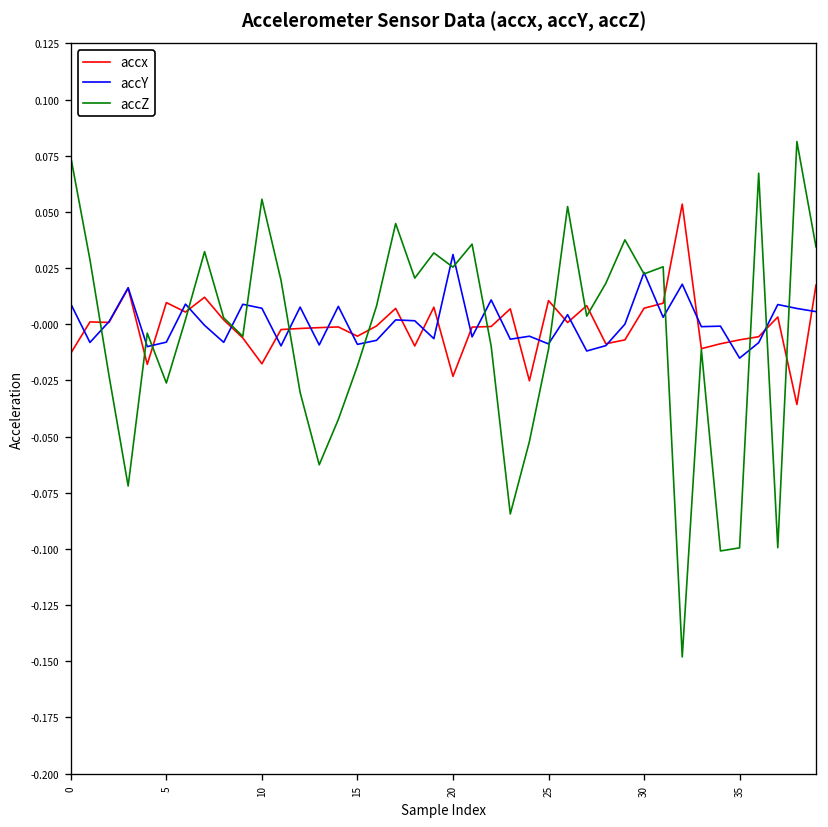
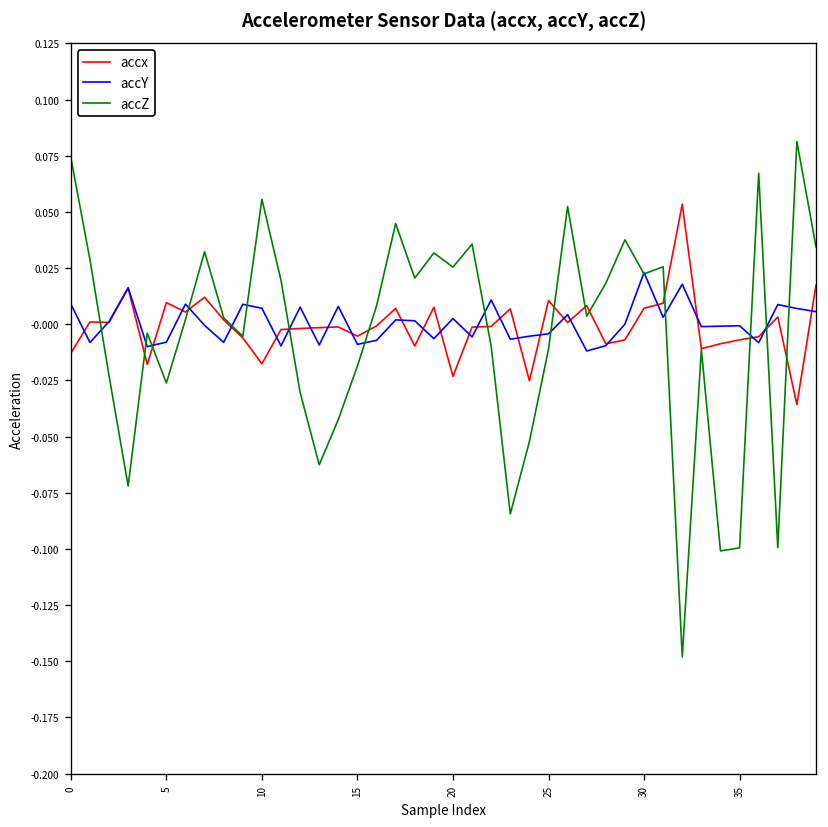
accY, 20: 0.031 -> 0.003
accY, 25: -0.009 -> -0.004
accY, 35: -0.015 -> -0.001
